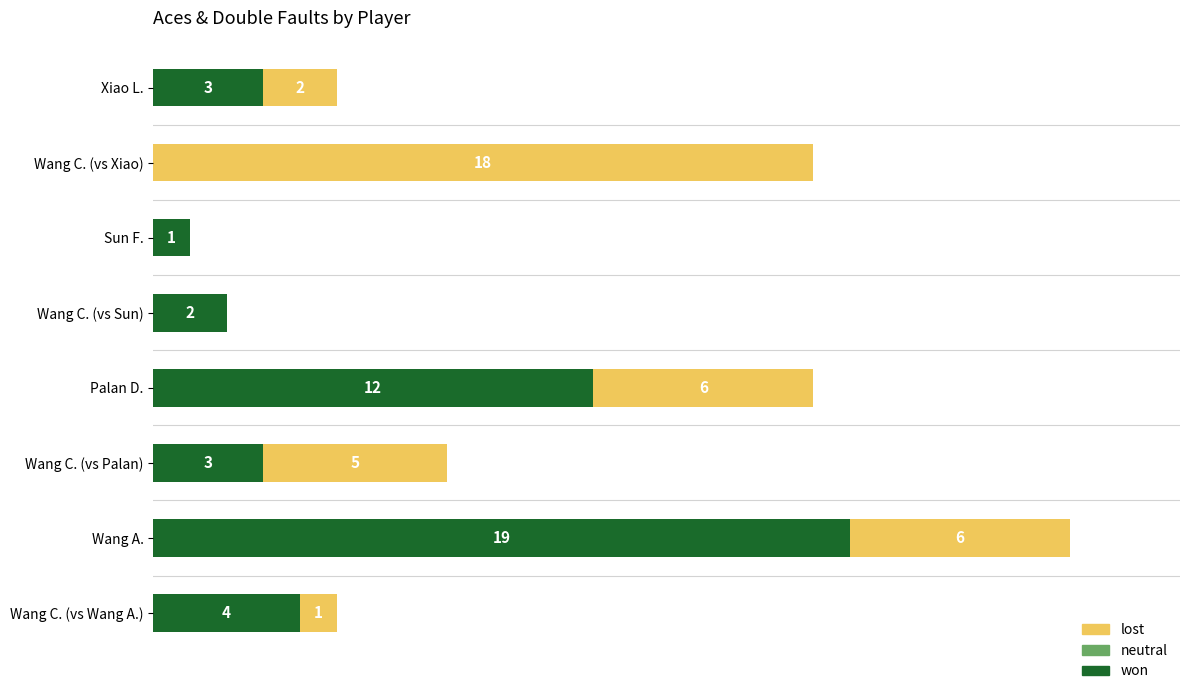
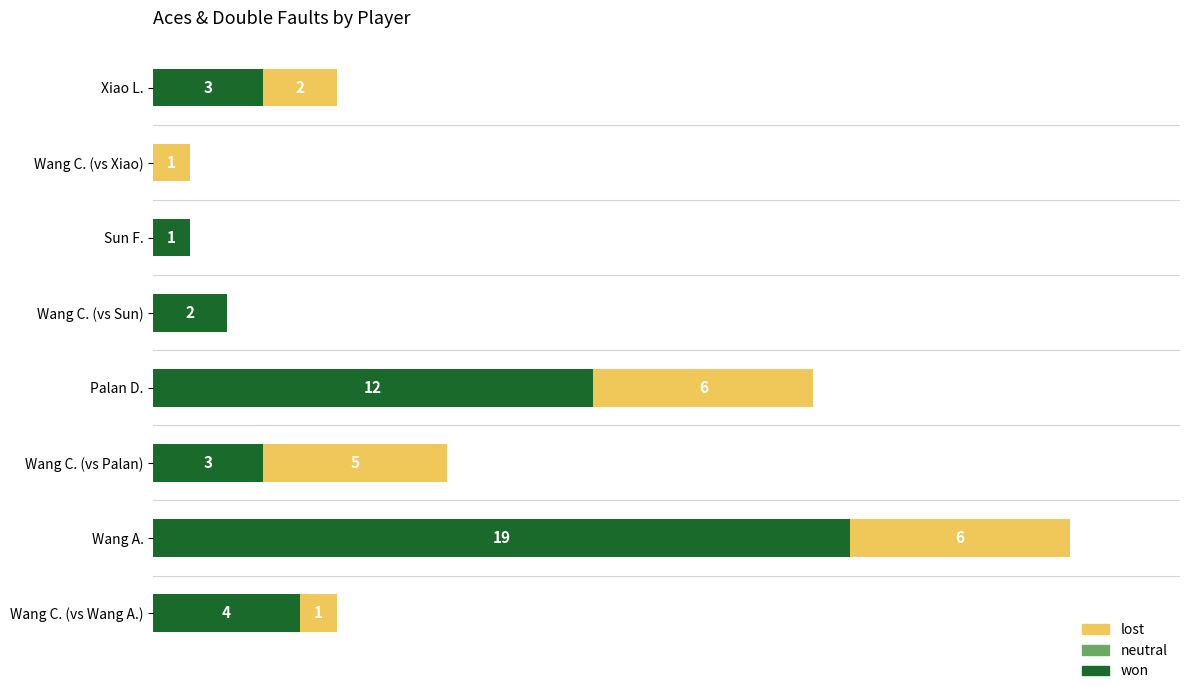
lost, Wang C. (vs Xiao): 18 -> 1
